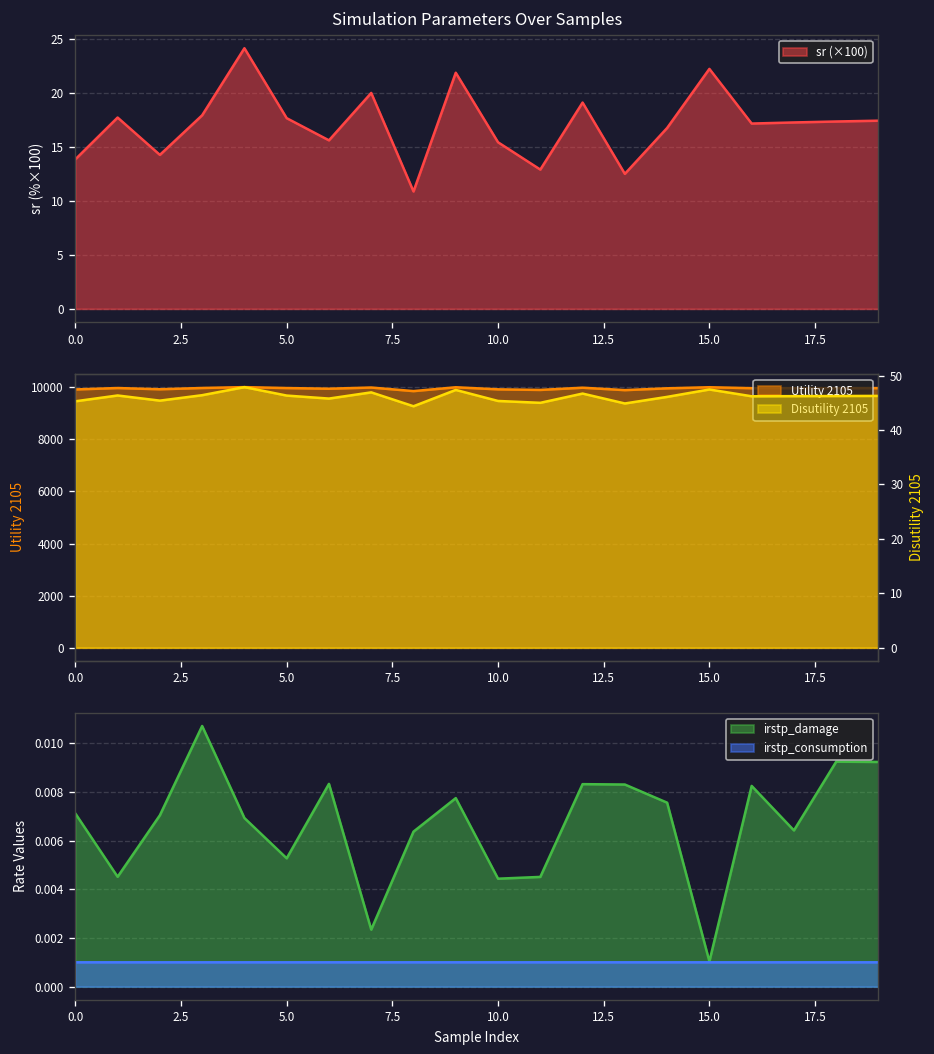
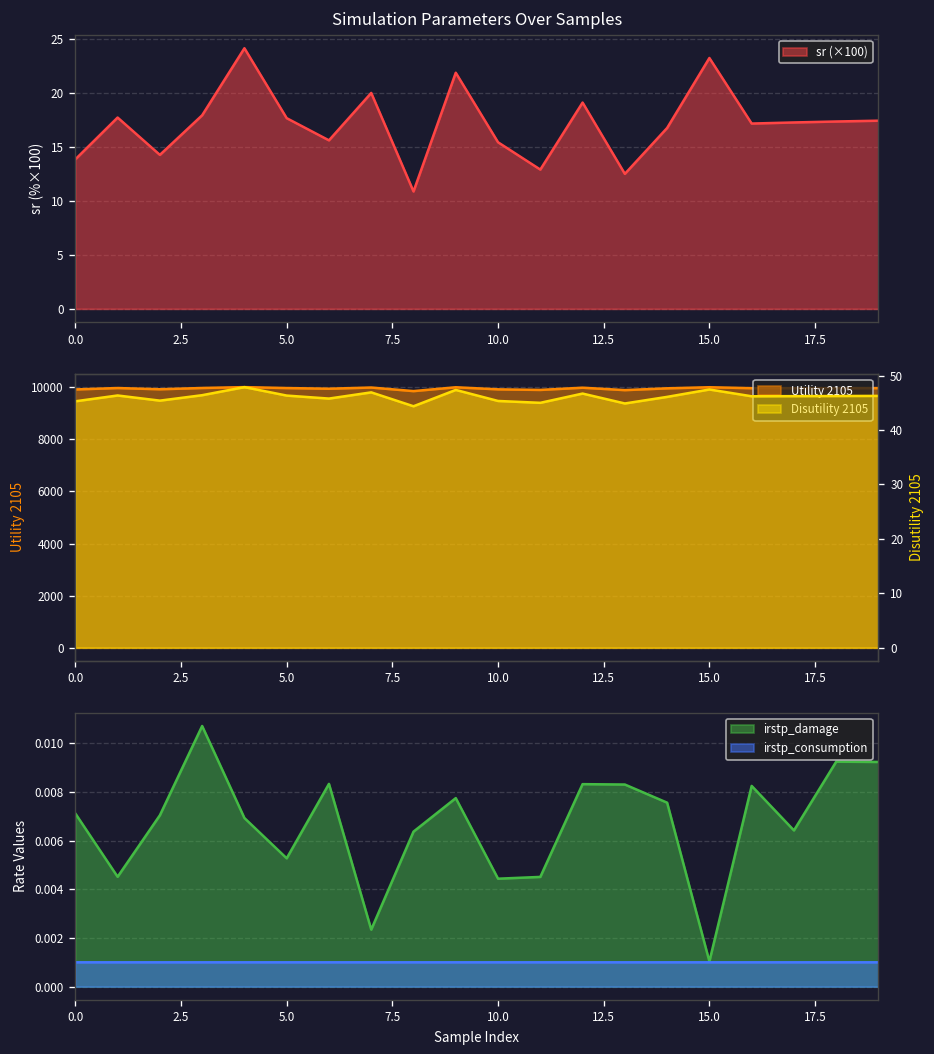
Simulation Parameters Over Samples, 15.0: 22 -> 23
